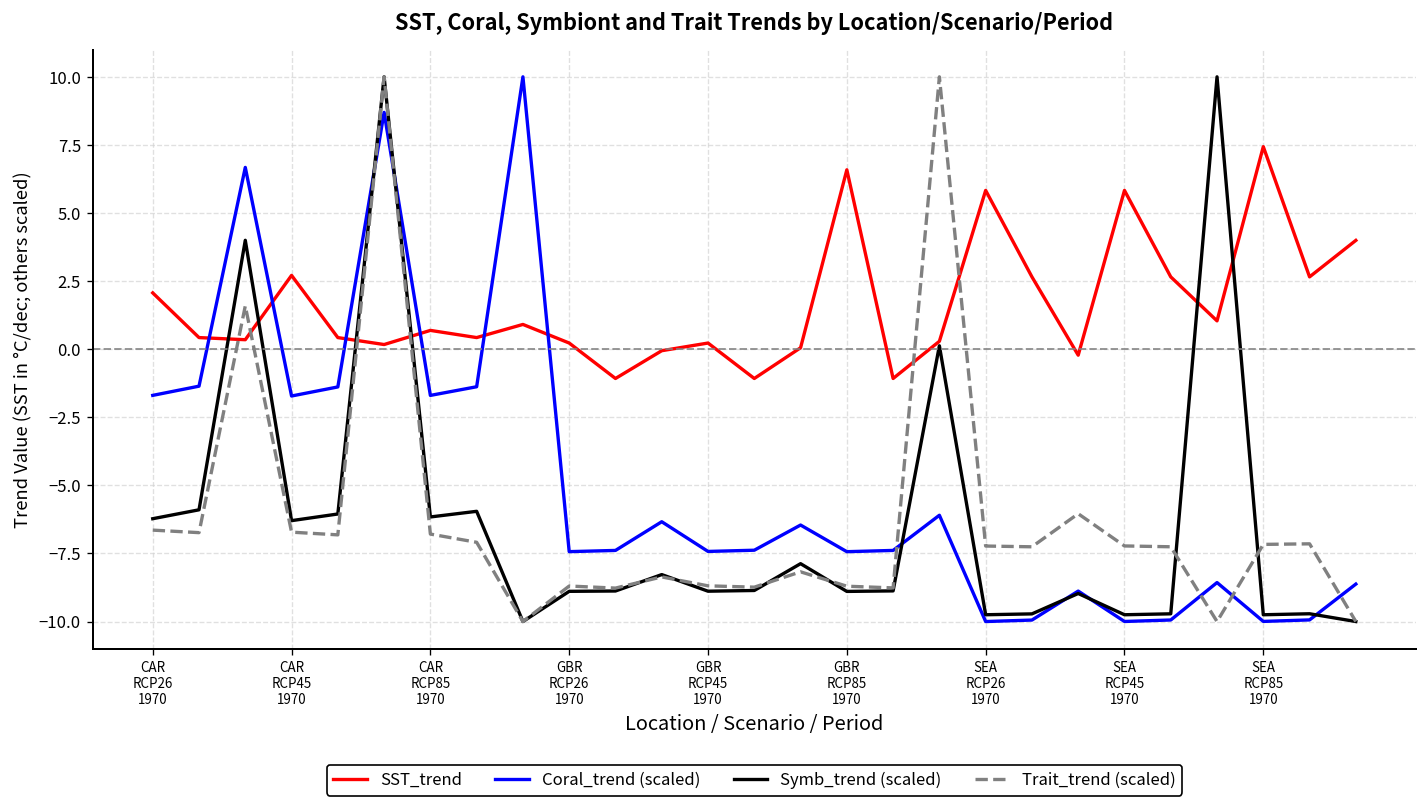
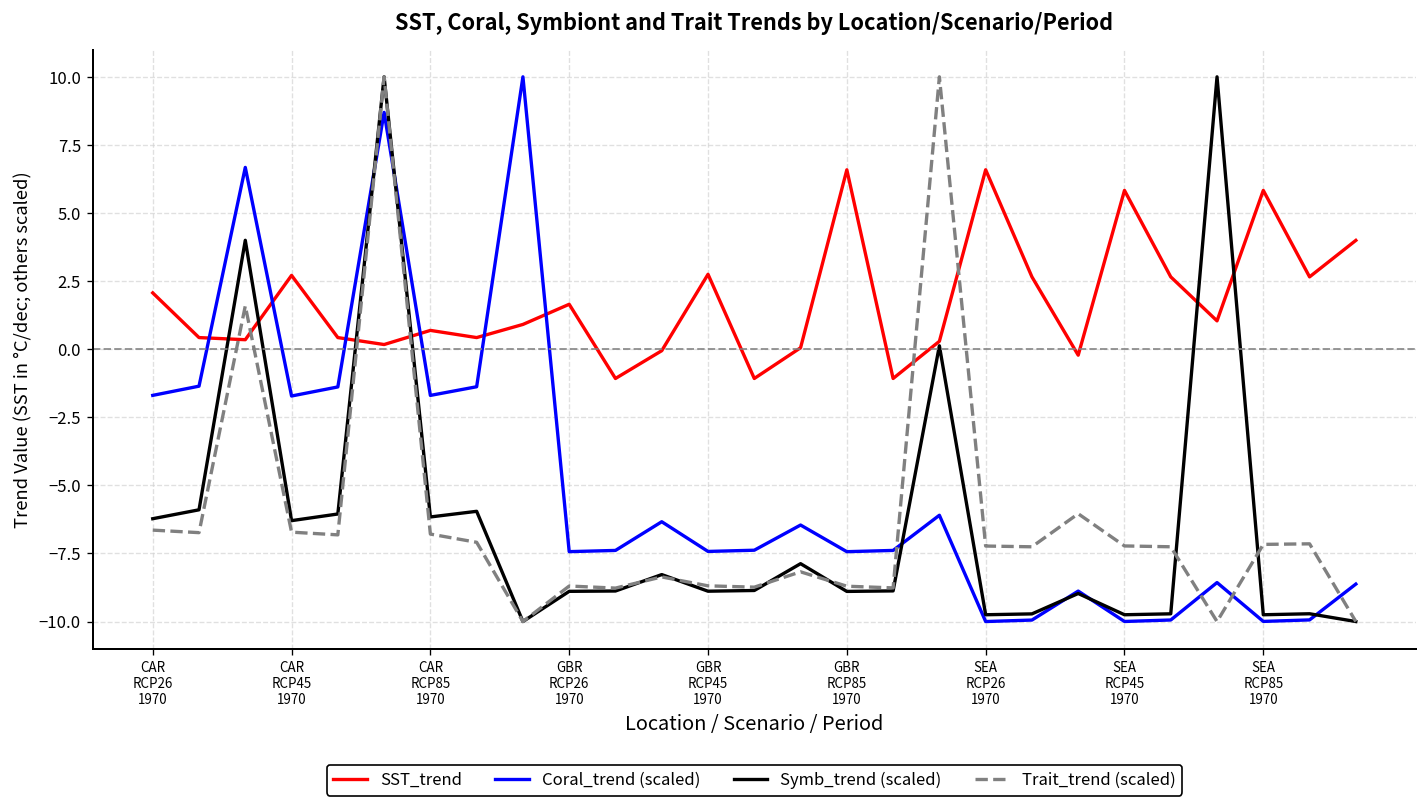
SST_trend, GBR RCP26 1970: 0.2 -> 1.6
SST_trend, GBR RCP45 1970: 0.2 -> 2.8
SST_trend, SEA RCP26 1970: 5.8 -> 6.6
SST_trend, SEA RCP85 1970: 7.4 -> 5.8
